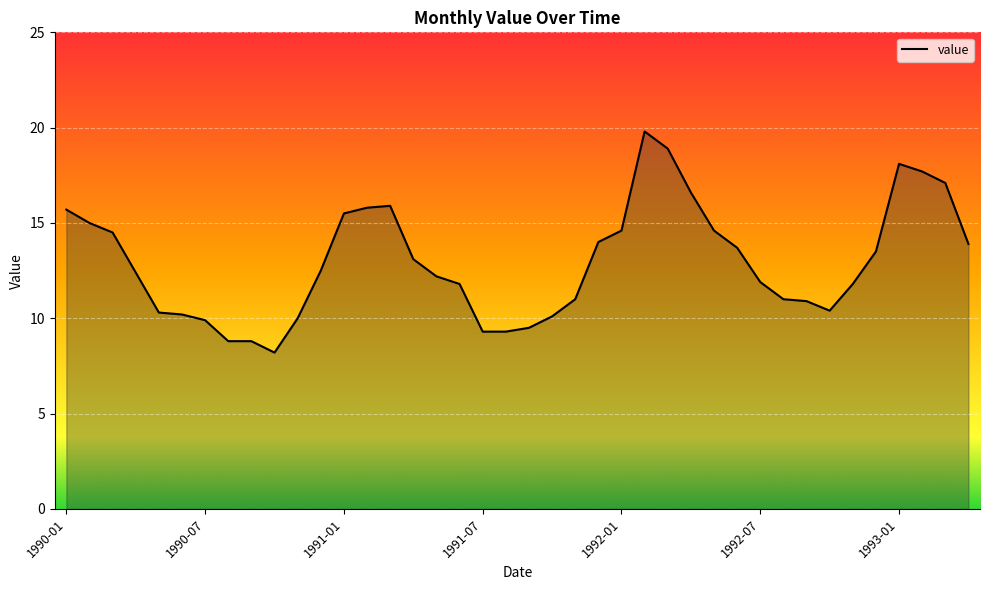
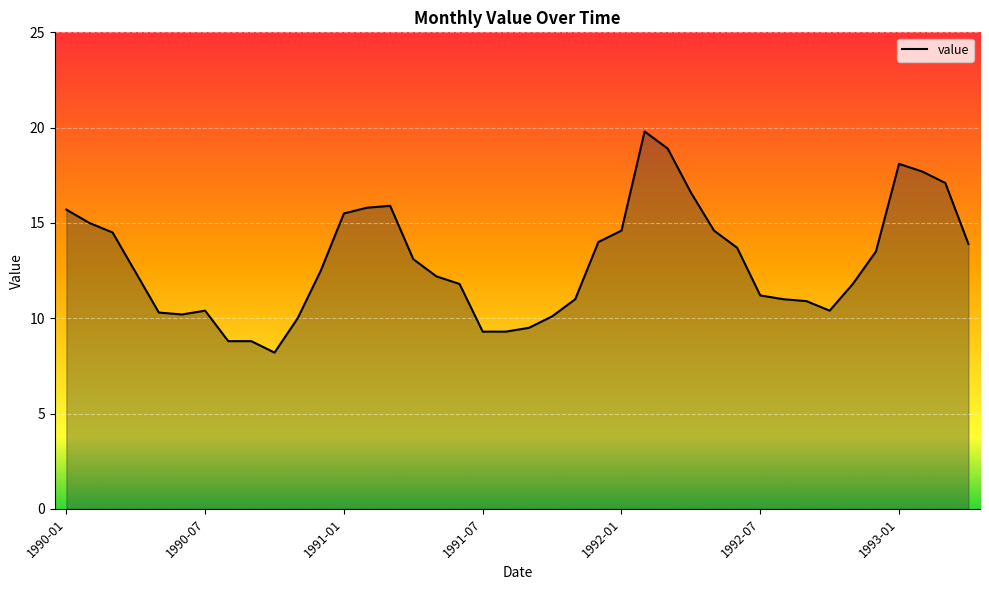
1990-07: 9.9 -> 10.4
1992-07: 11.9 -> 11.2
